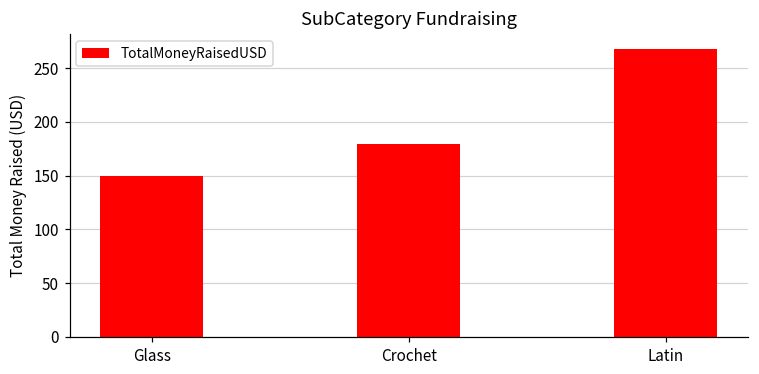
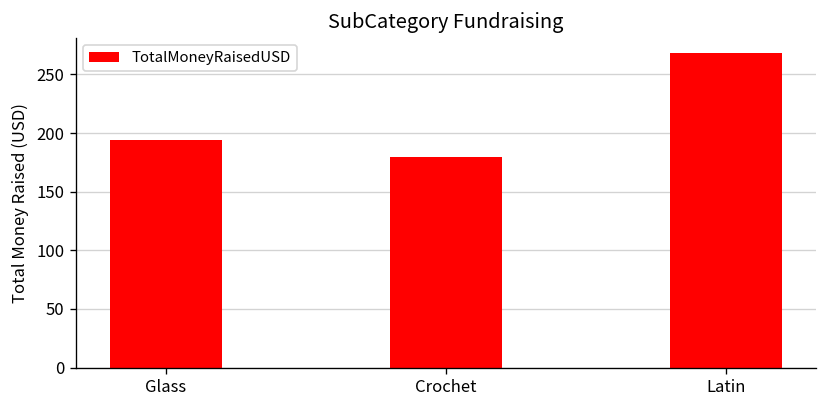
Glass: 150 -> 190
